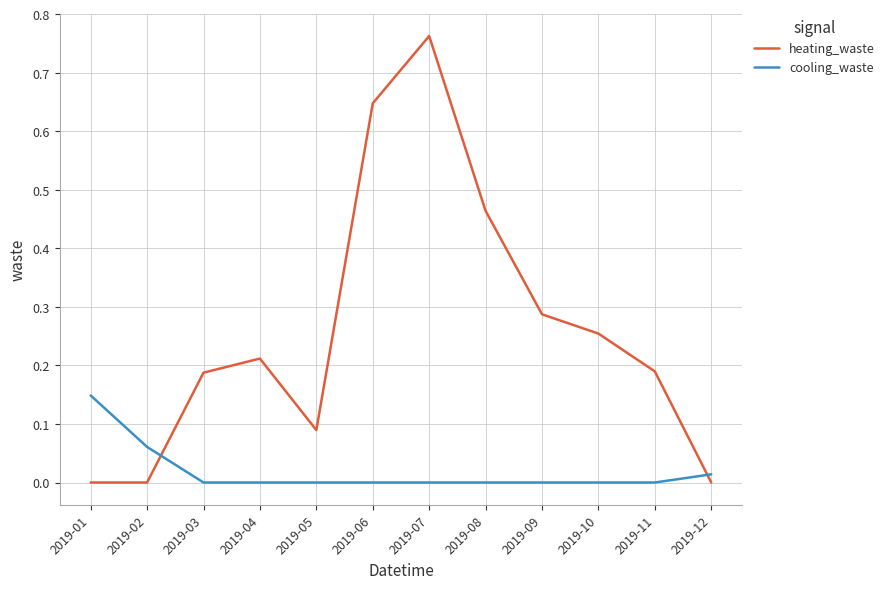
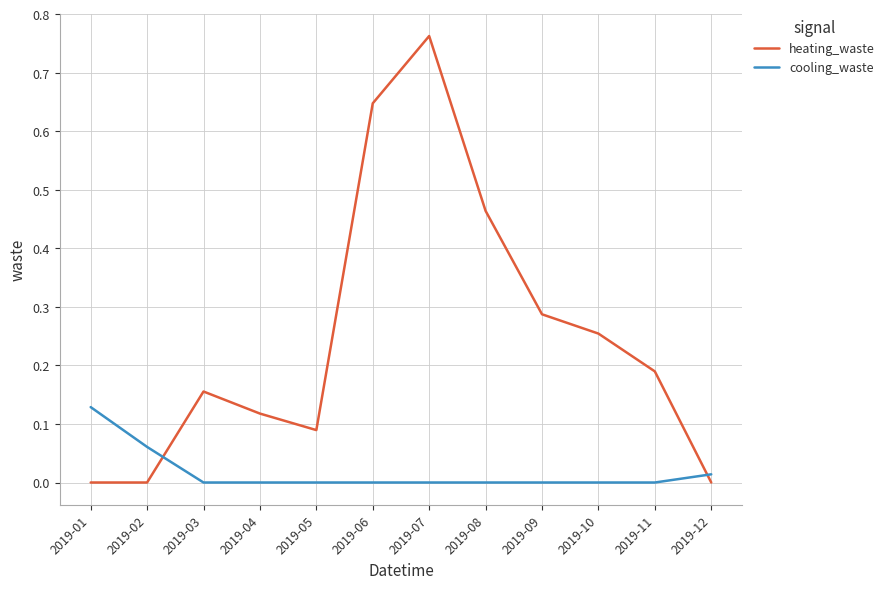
cooling_waste, 2019-01: 0.15 -> 0.13
heating_waste, 2019-03: 0.19 -> 0.16
heating_waste, 2019-04: 0.21 -> 0.12
